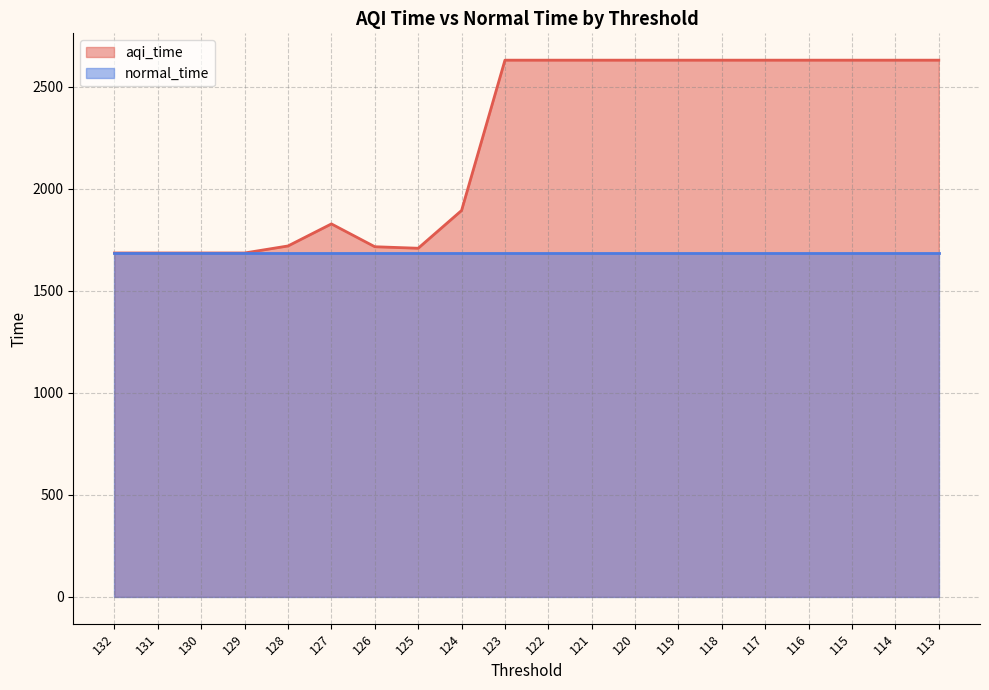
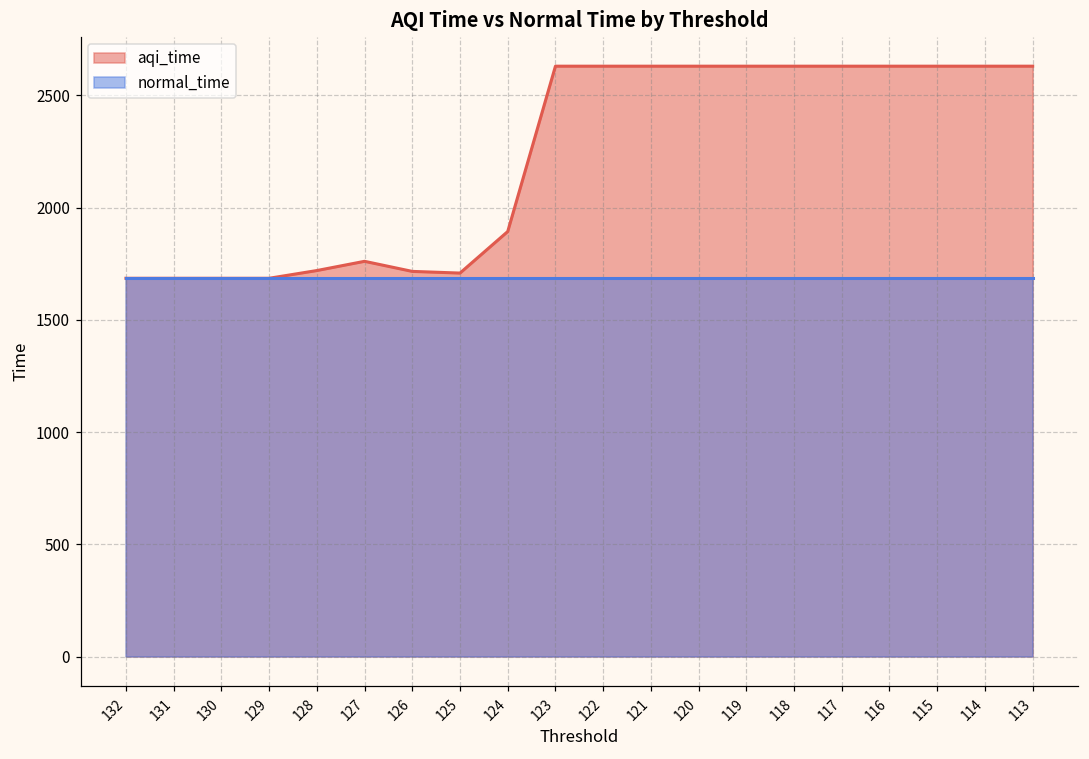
aqi_time, 127: 1830 -> 1760
